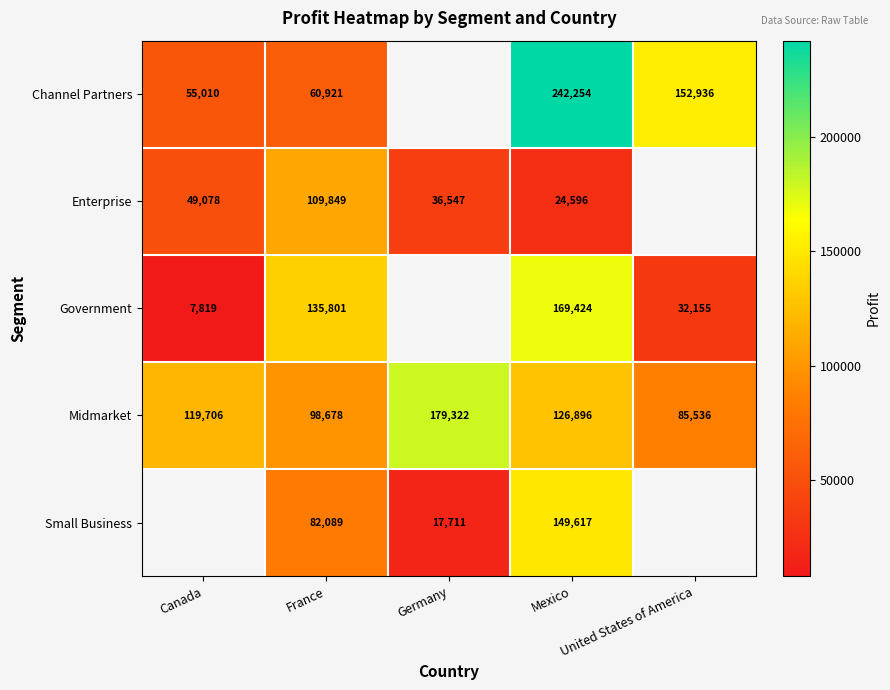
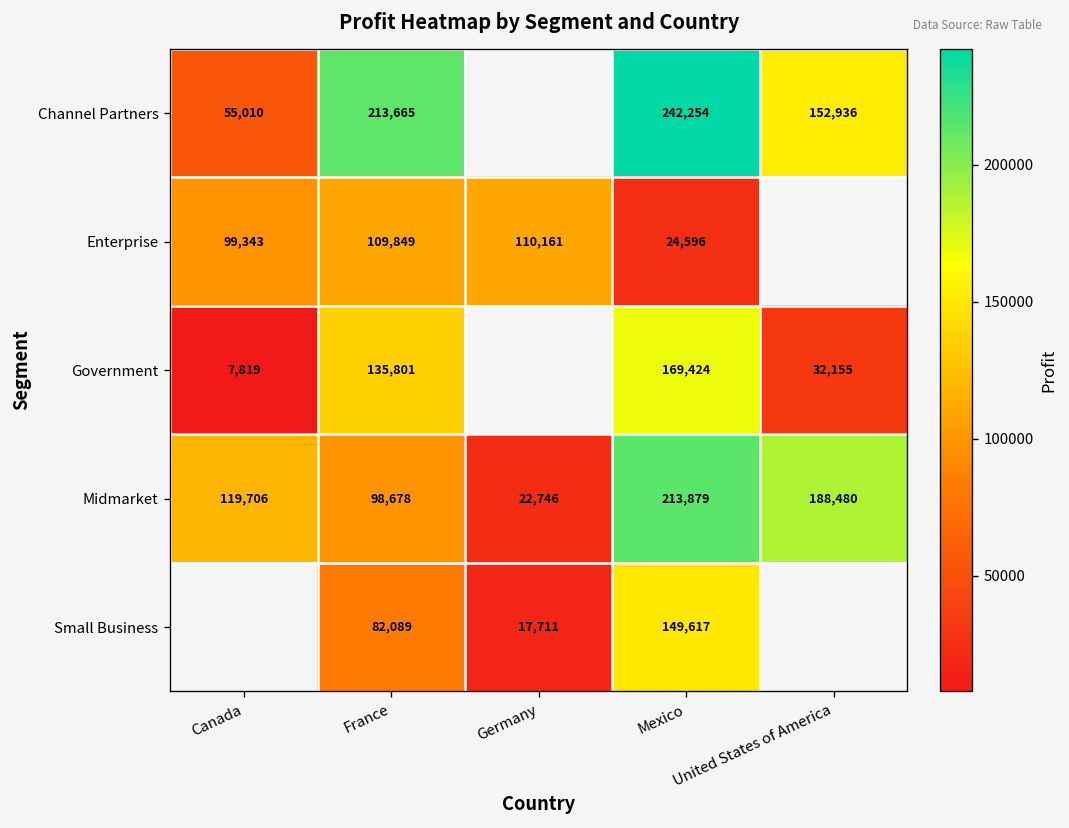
Channel Partners, France: 60,921 -> 213,665
Enterprise, Canada: 49,078 -> 99,343
Enterprise, Germany: 36,547 -> 110,161
Midmarket, Germany: 179,322 -> 22,746
Midmarket, Mexico: 126,896 -> 213,879
Midmarket, United States of America: 85,536 -> 188,480
